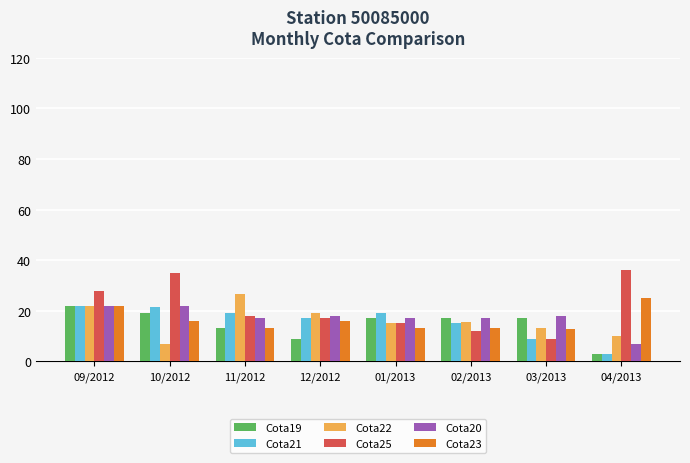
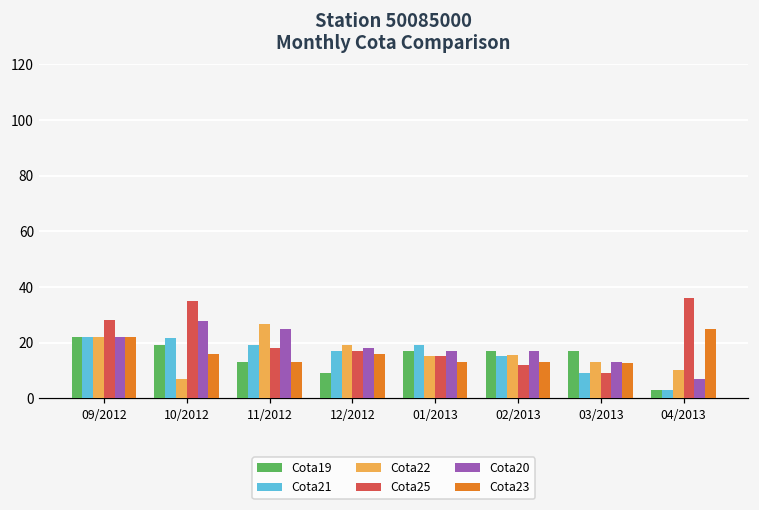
Cota20, 10/2012: 22 -> 28
Cota20, 11/2012: 17 -> 25
Cota20, 03/2013: 18 -> 13
